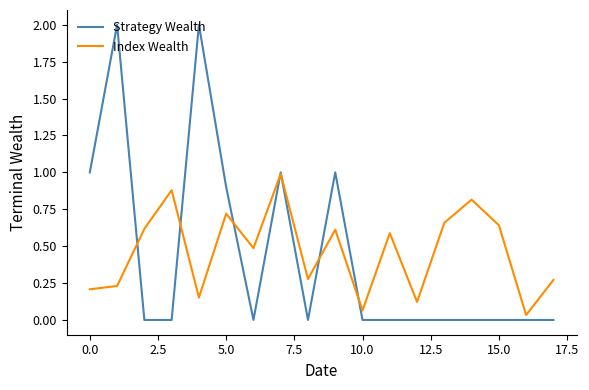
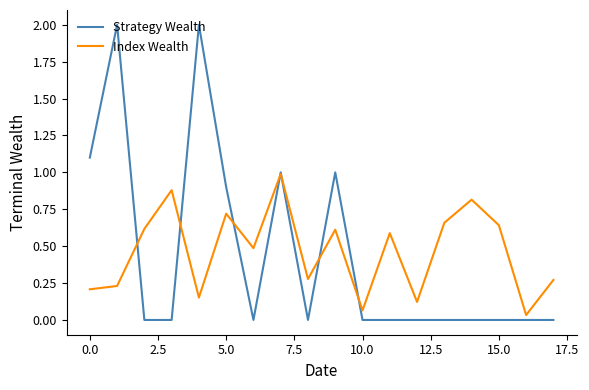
Strategy Wealth, 0.0: 1.0 -> 1.1
